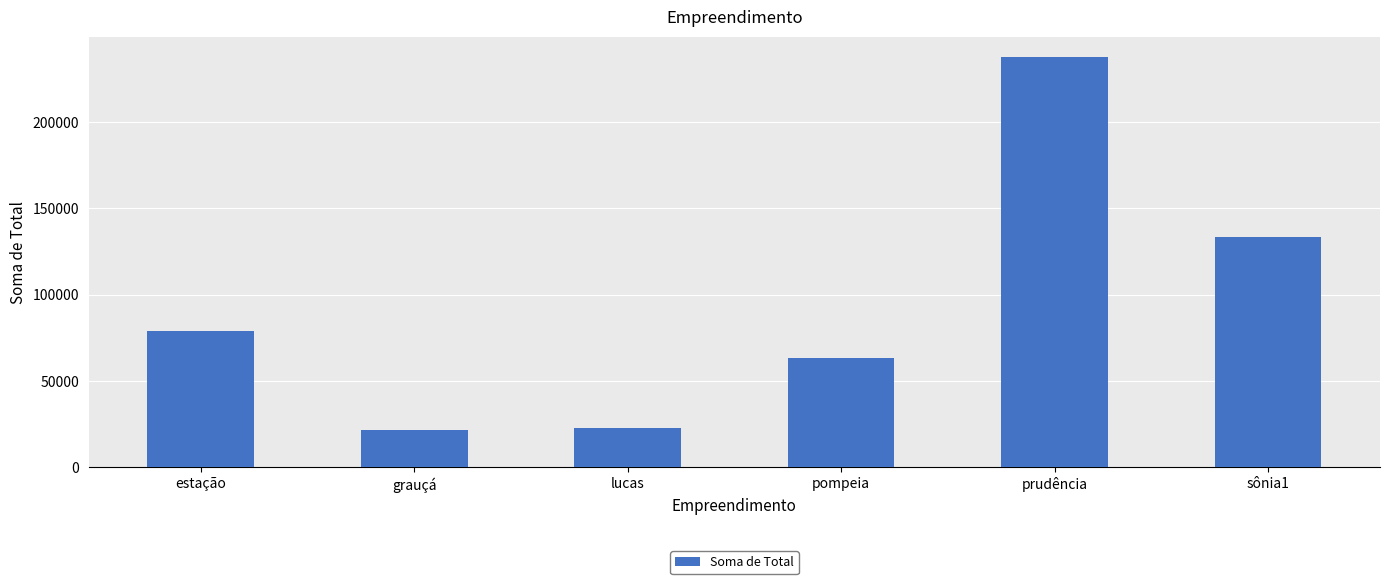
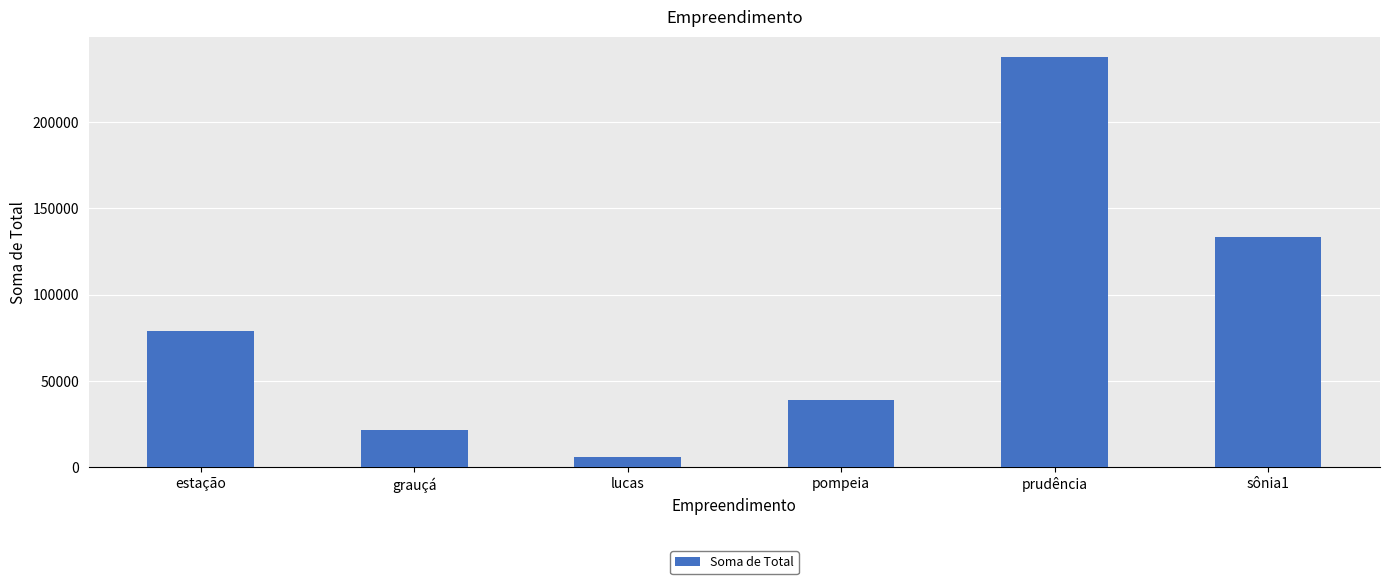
lucas: 22000 -> 6000
pompeia: 63000 -> 39000
